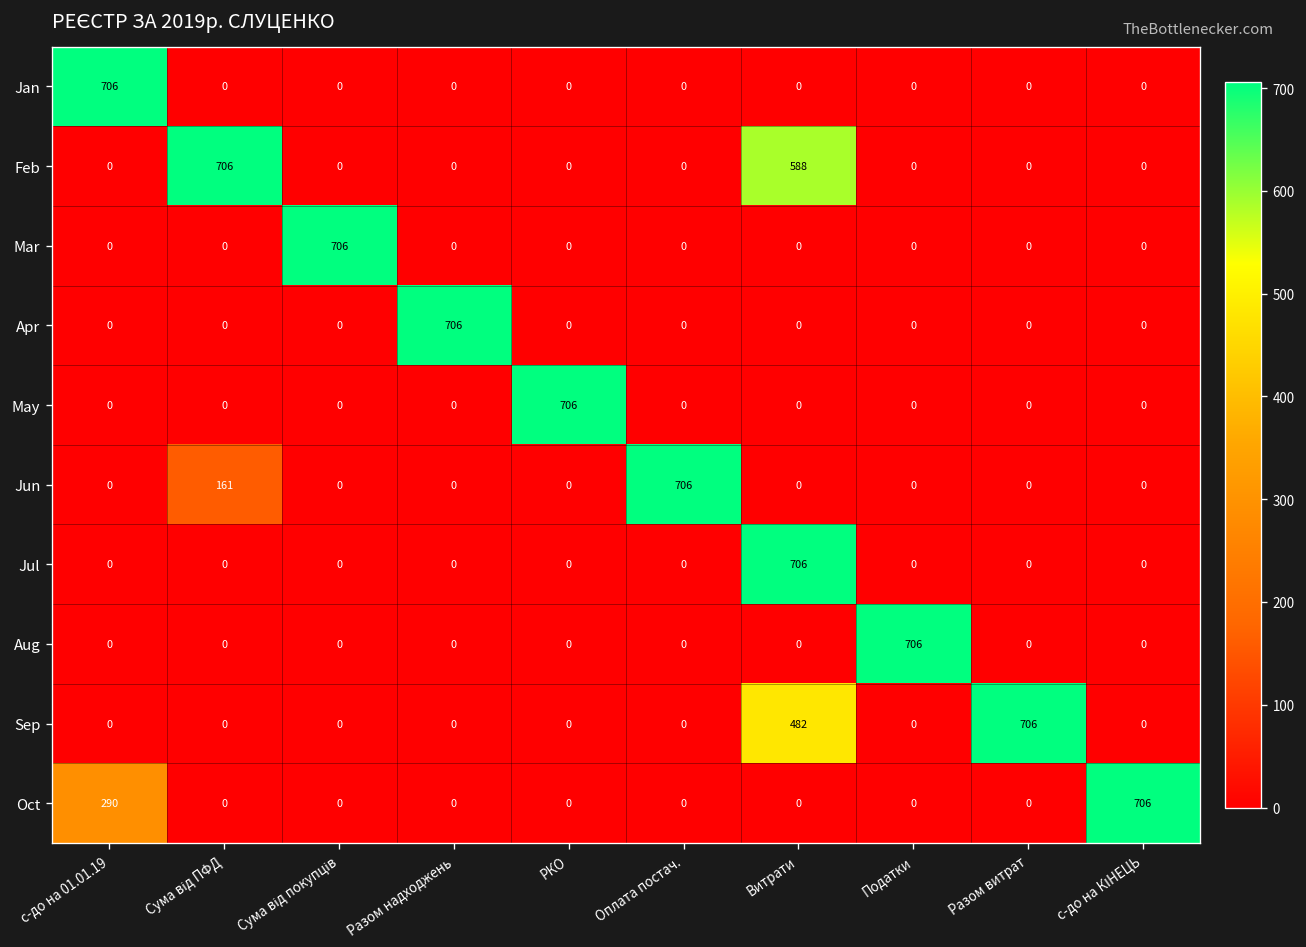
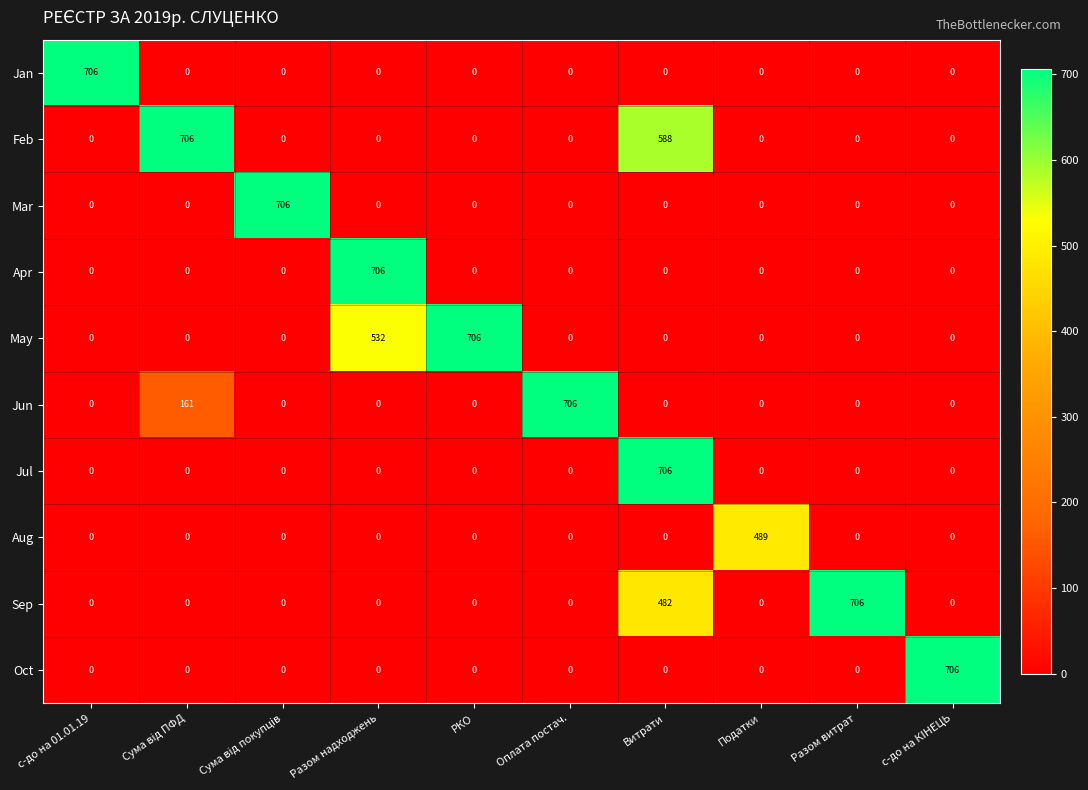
May, Разом надходжень: 0 -> 532
Aug, Податки: 706 -> 489
Oct, с-до на 01.01.19: 290 -> 0
